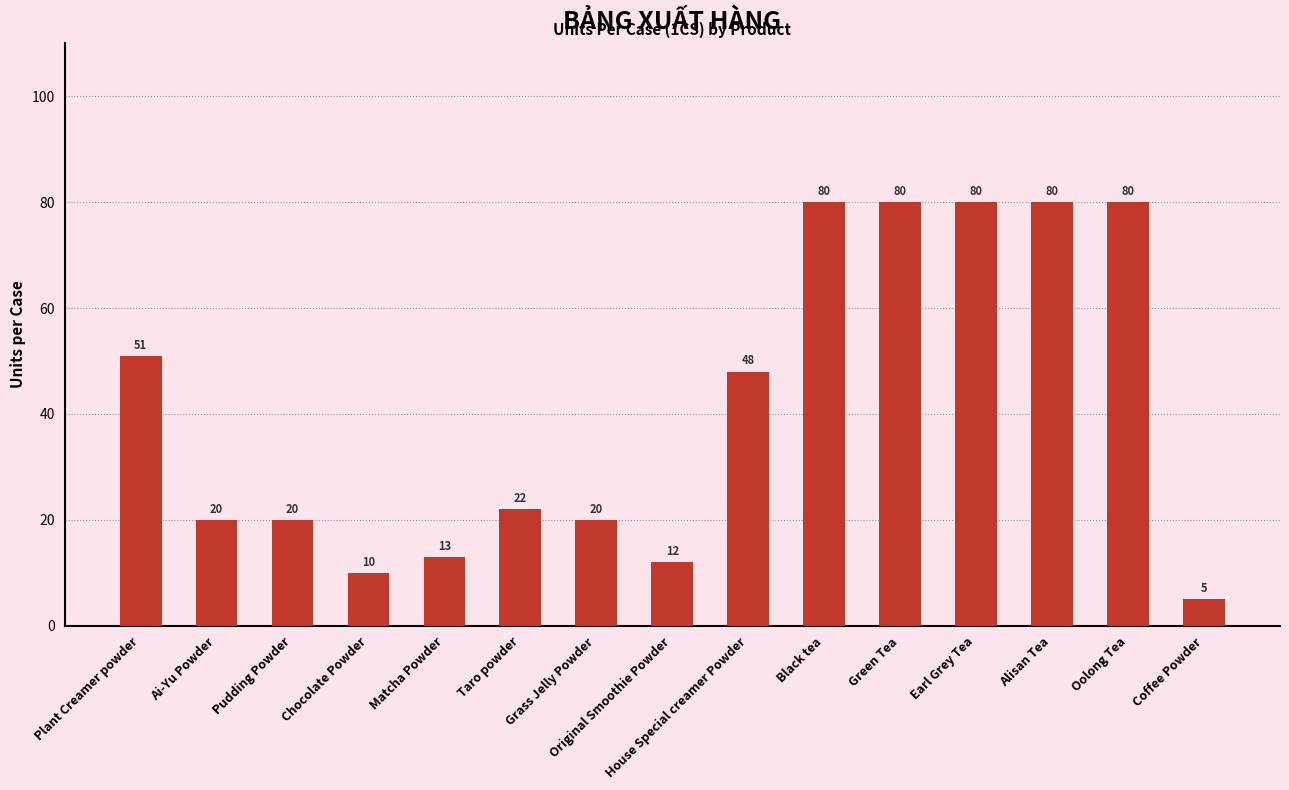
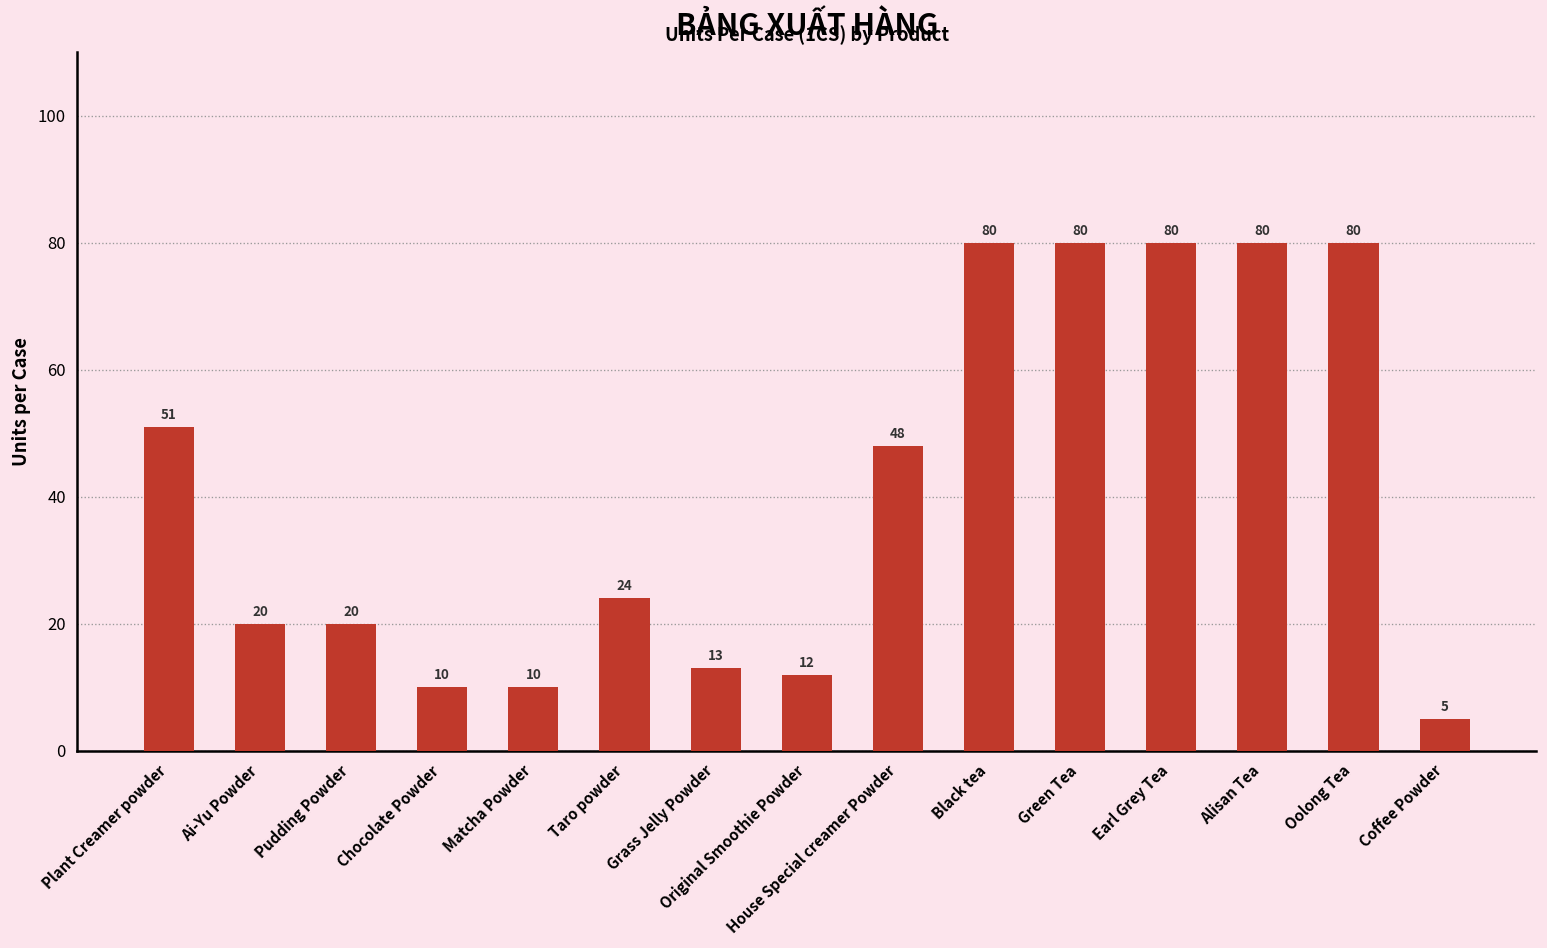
Matcha Powder: 13 -> 10
Taro powder: 22 -> 24
Grass Jelly Powder: 20 -> 13
